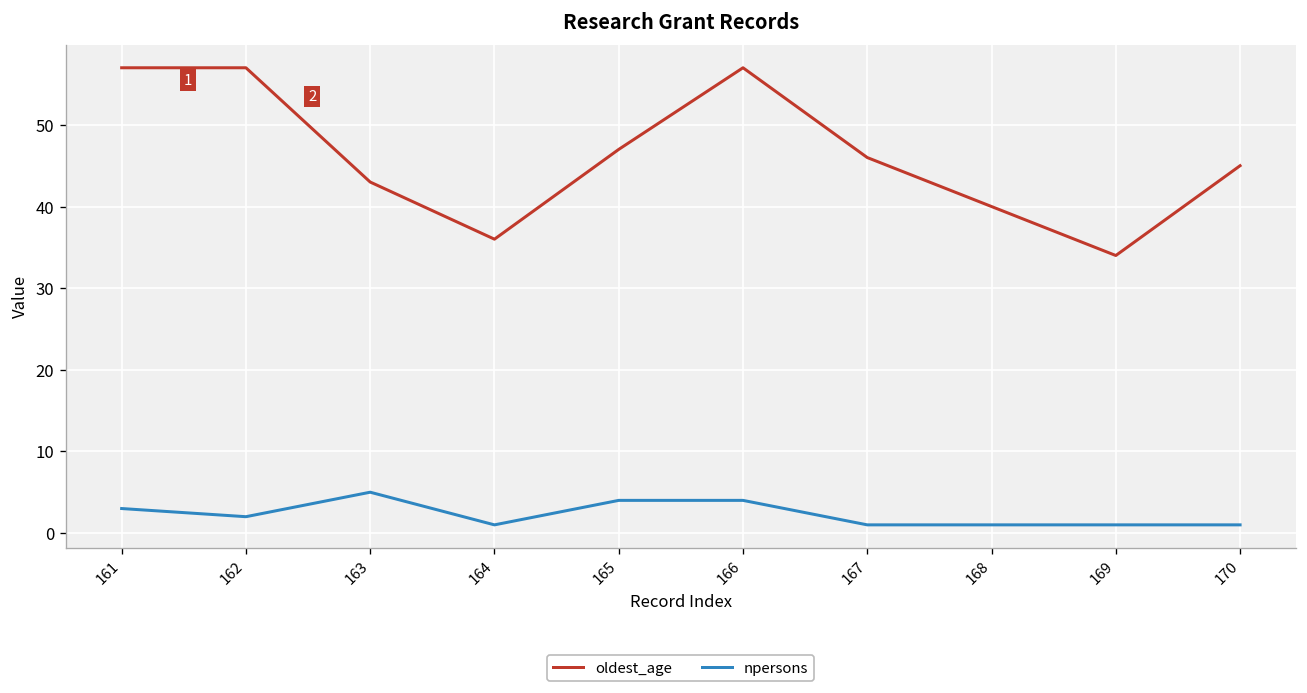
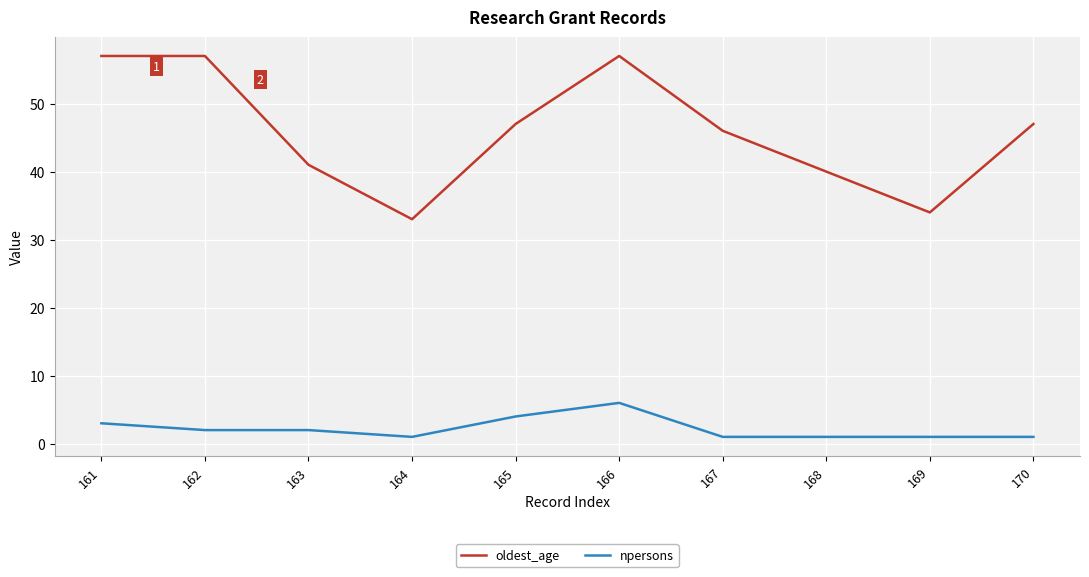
oldest_age, 163: 43 -> 41
npersons, 163: 5 -> 2
oldest_age, 164: 36 -> 33
npersons, 166: 4 -> 6
oldest_age, 170: 45 -> 47
